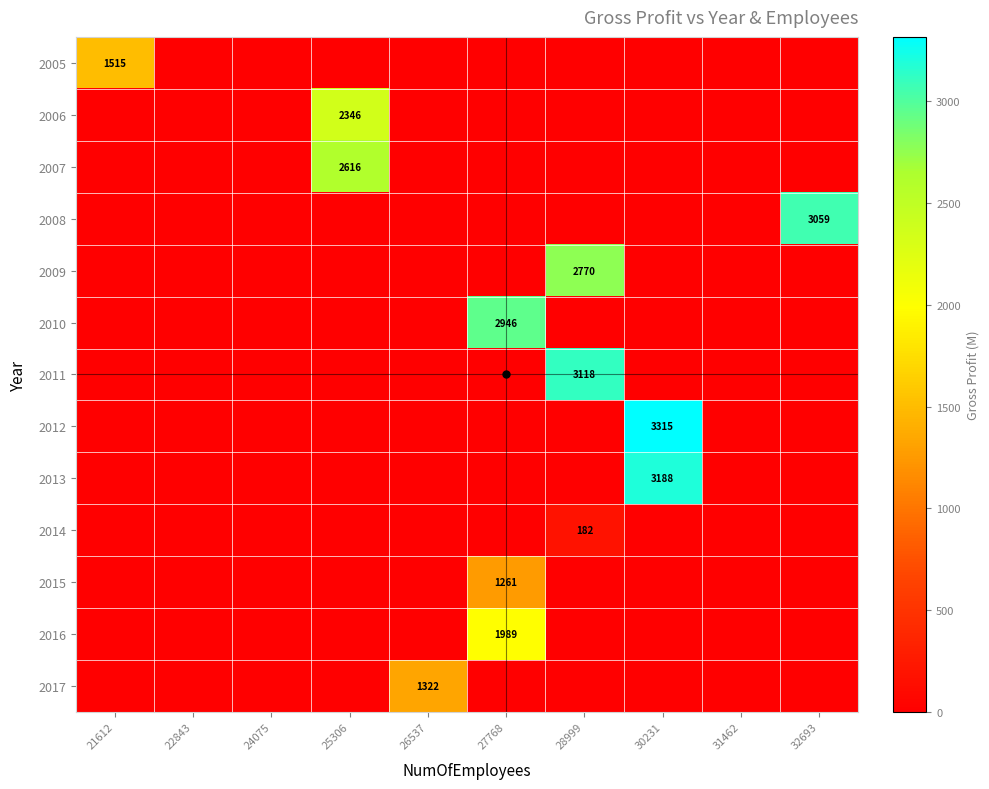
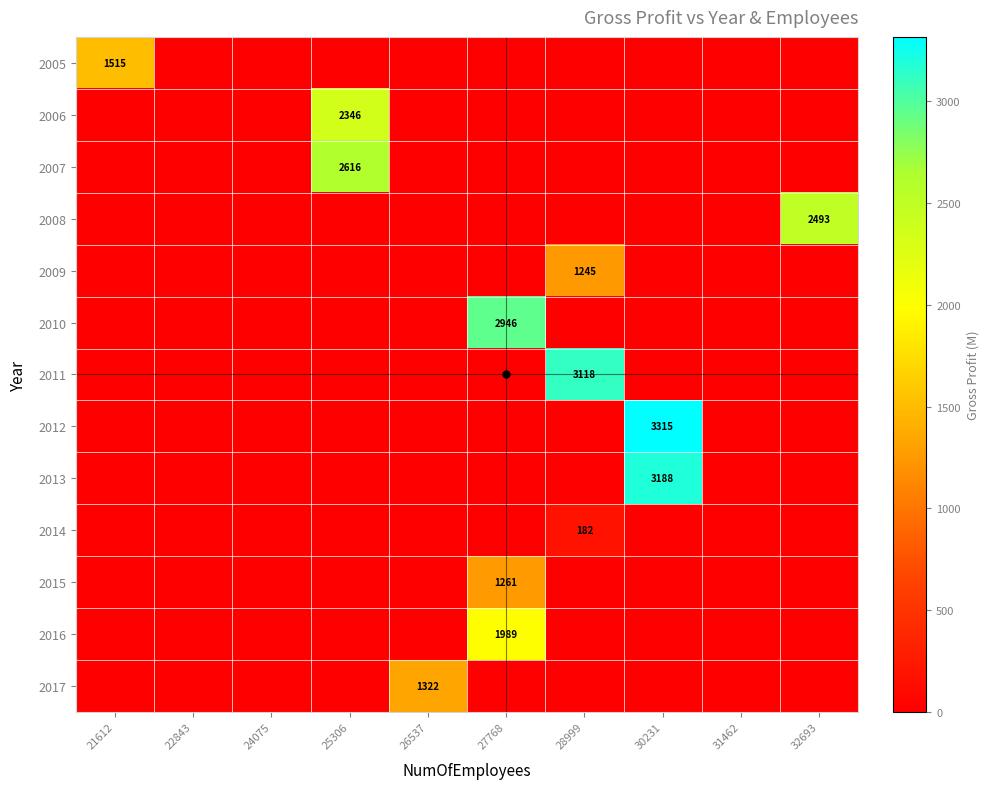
2008, 32693: 3059 -> 2493
2009, 28999: 2770 -> 1245
